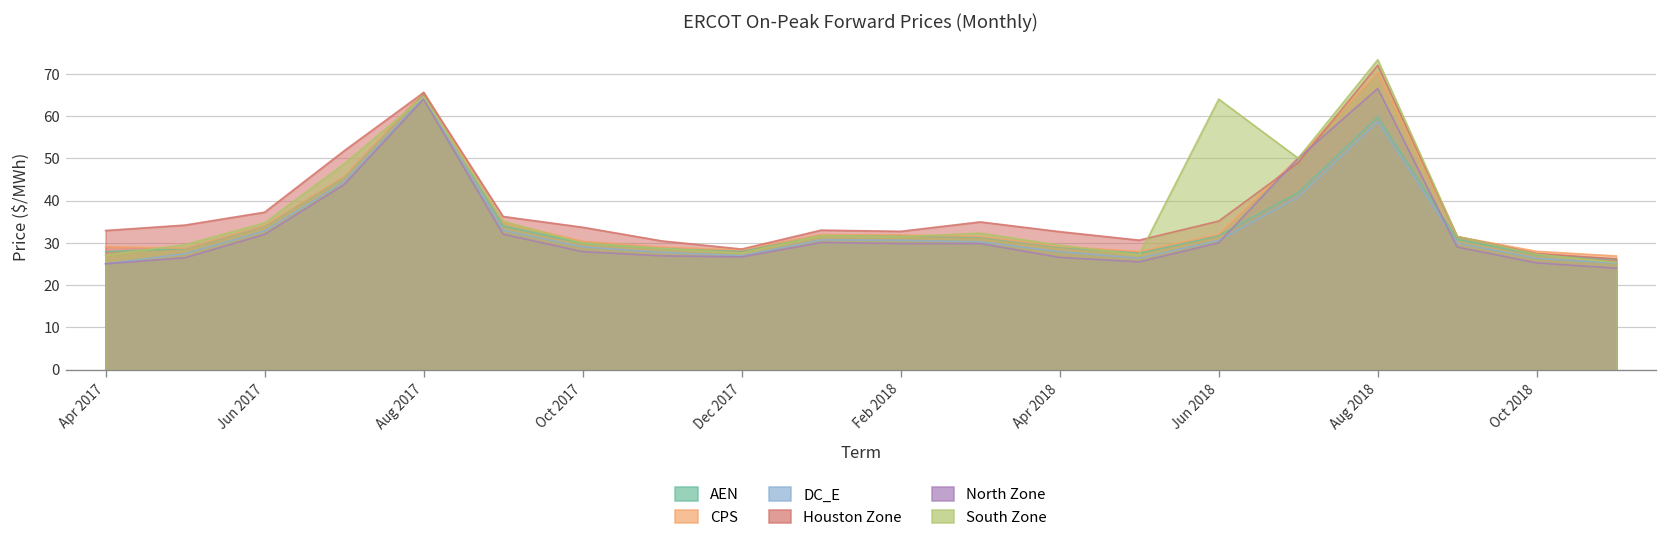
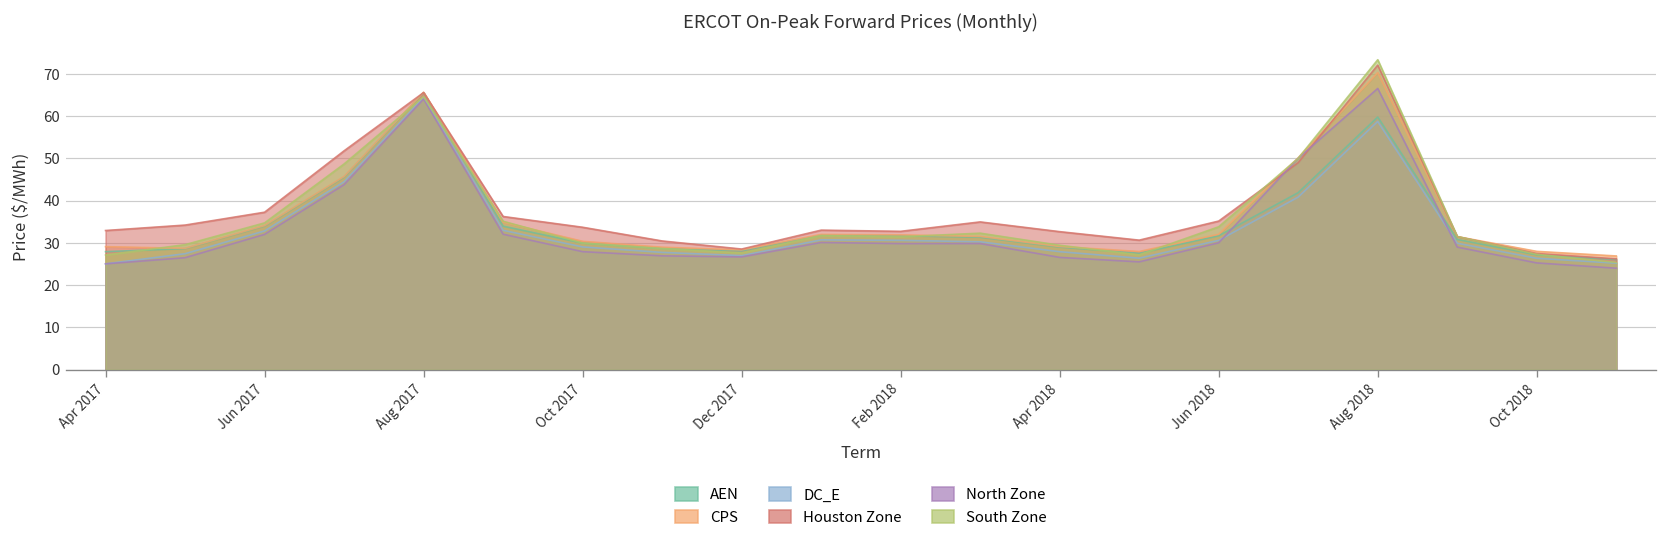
South Zone, Jun 2018: 64 -> 34
